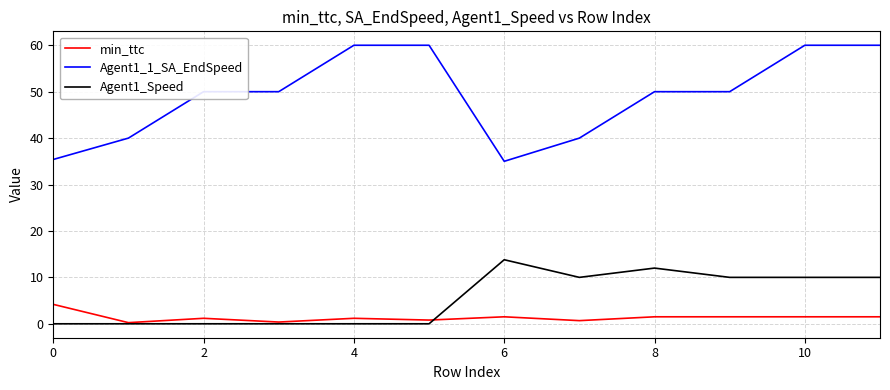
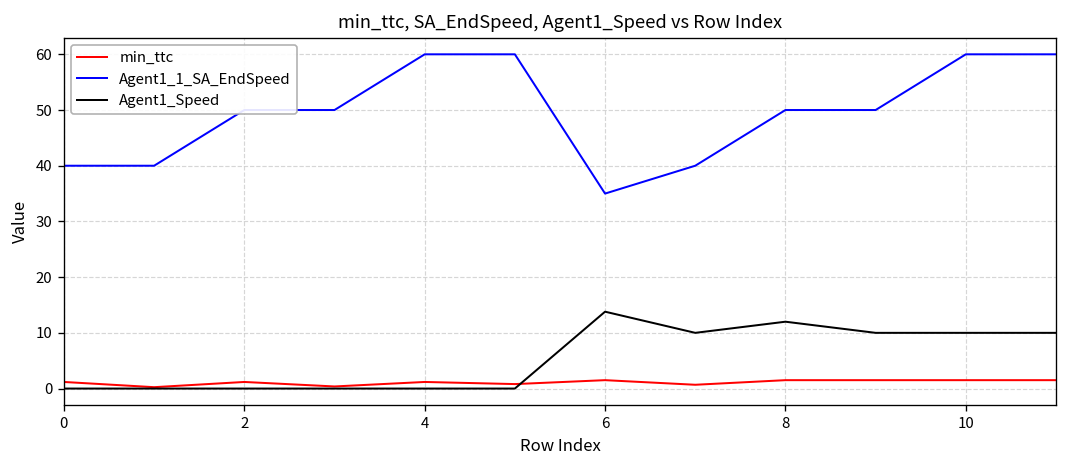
min_ttc, 0: 4 -> 1
Agent1_1_SA_EndSpeed, 0: 35 -> 40
